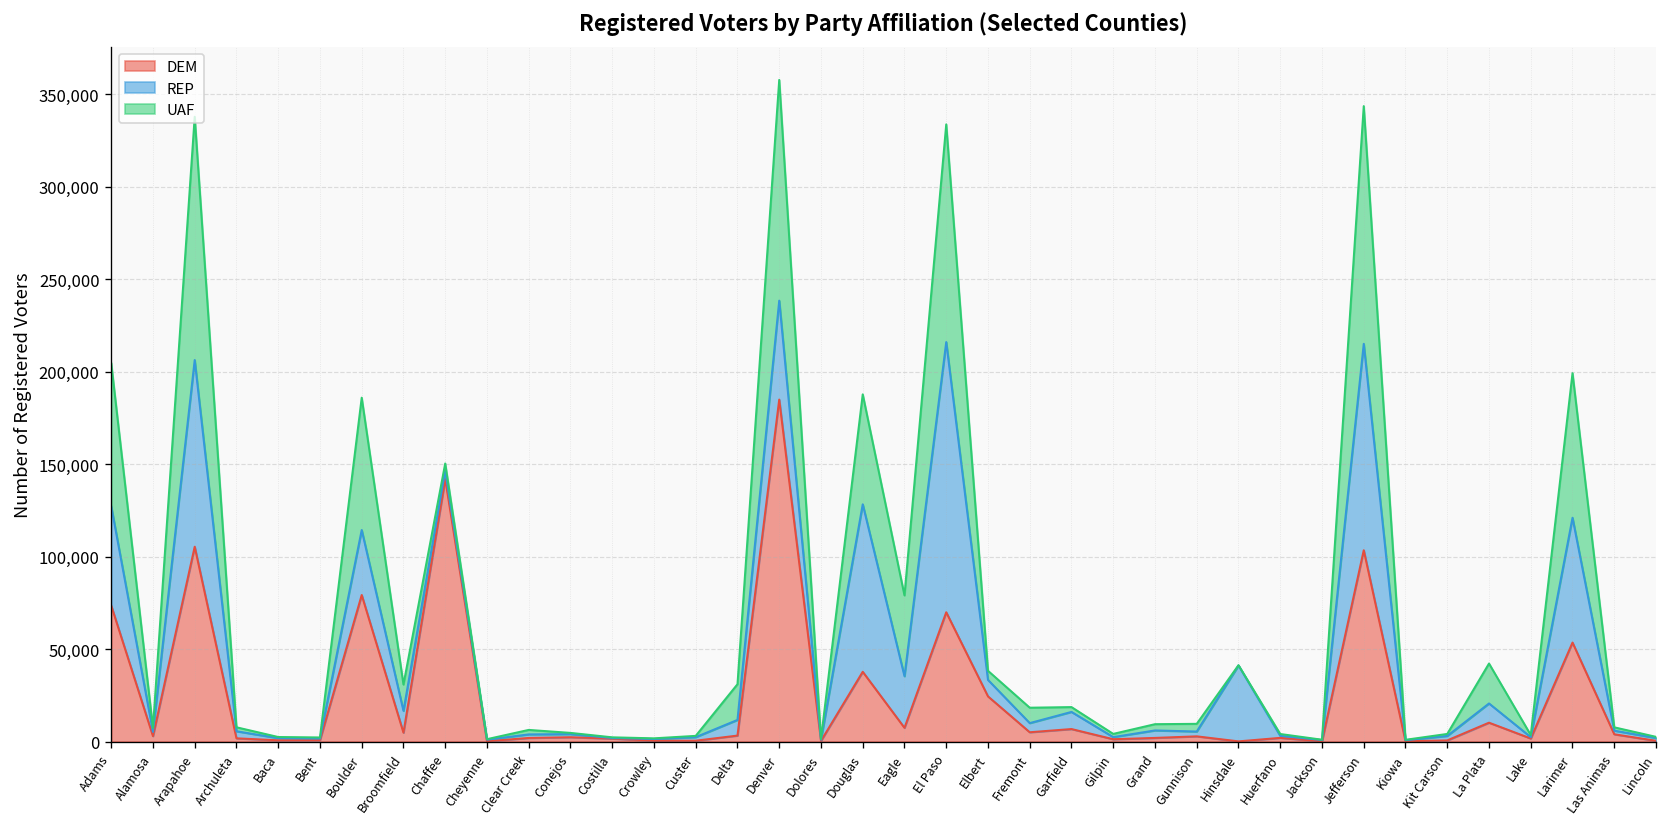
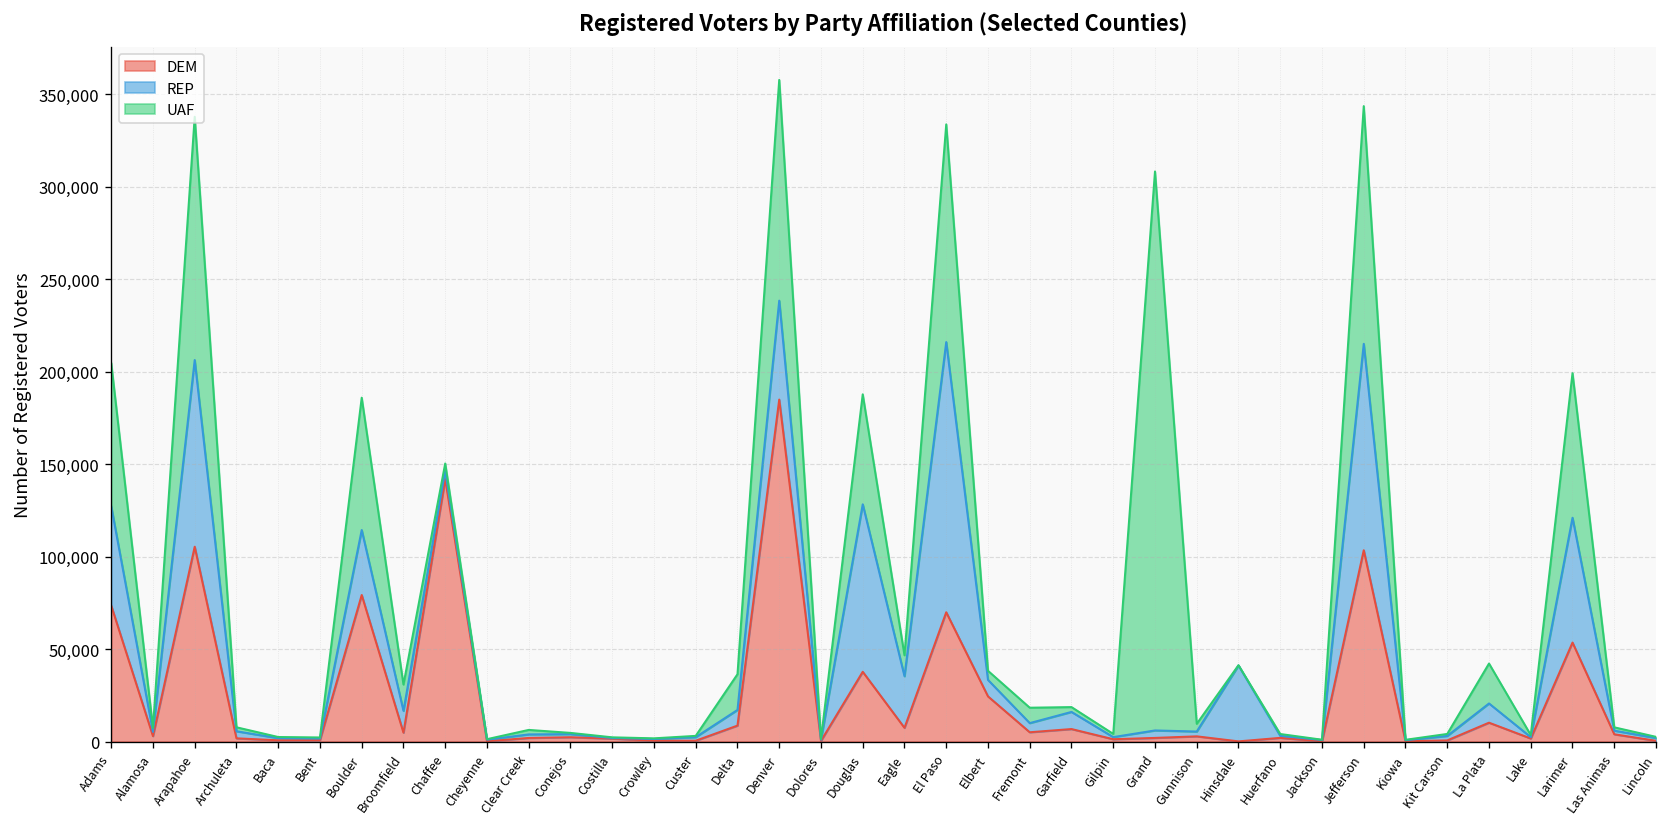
DEM, Delta: 3,000 -> 9,000
UAF, Eagle: 44,000 -> 11,000
UAF, Grand: 3,000 -> 302,000
